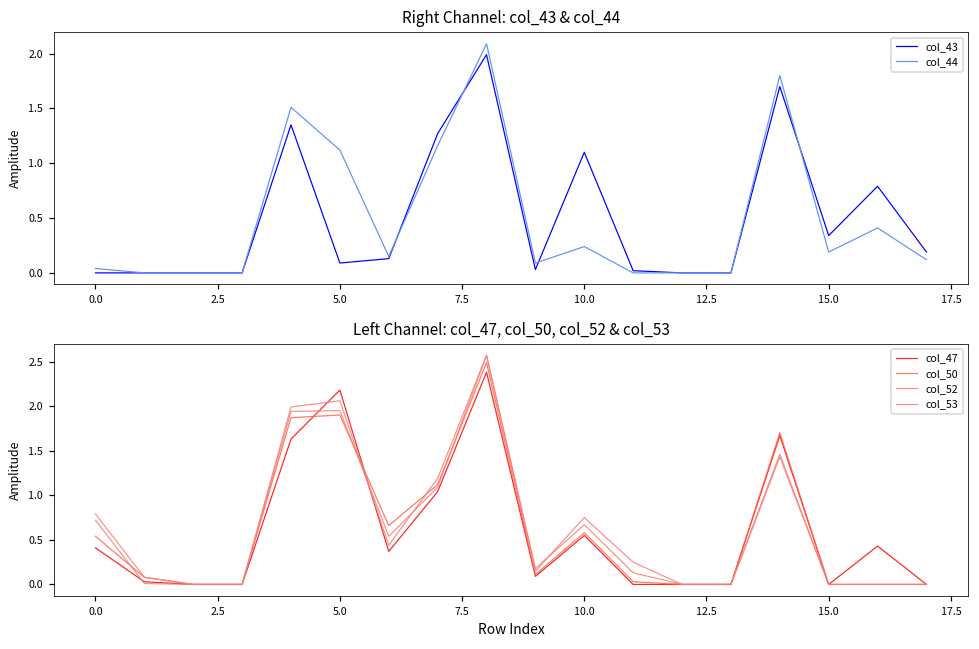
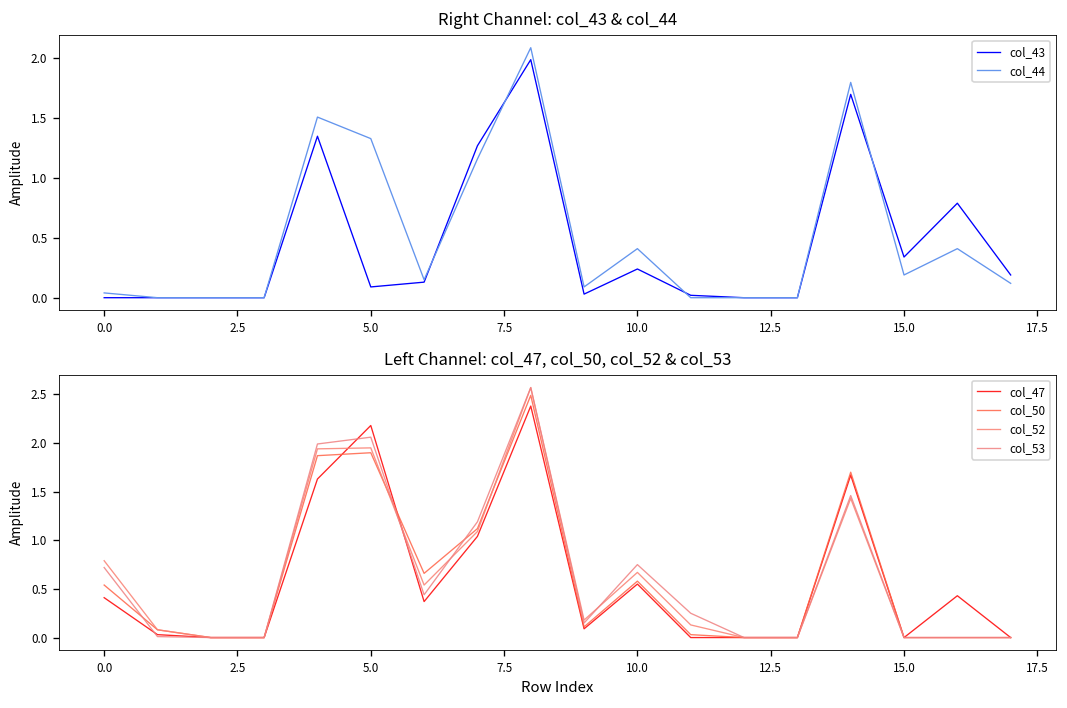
Right Channel: col_43 & col_44, col_44, 5.0: 1.1 -> 1.3
Right Channel: col_43 & col_44, col_43, 10.0: 1.1 -> 0.2
Right Channel: col_43 & col_44, col_44, 10.0: 0.2 -> 0.4
